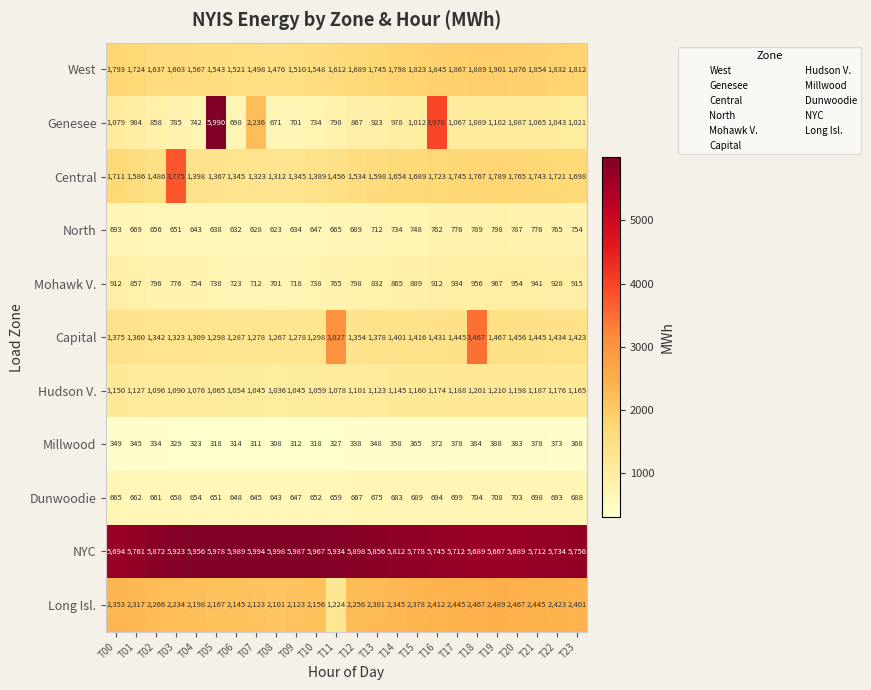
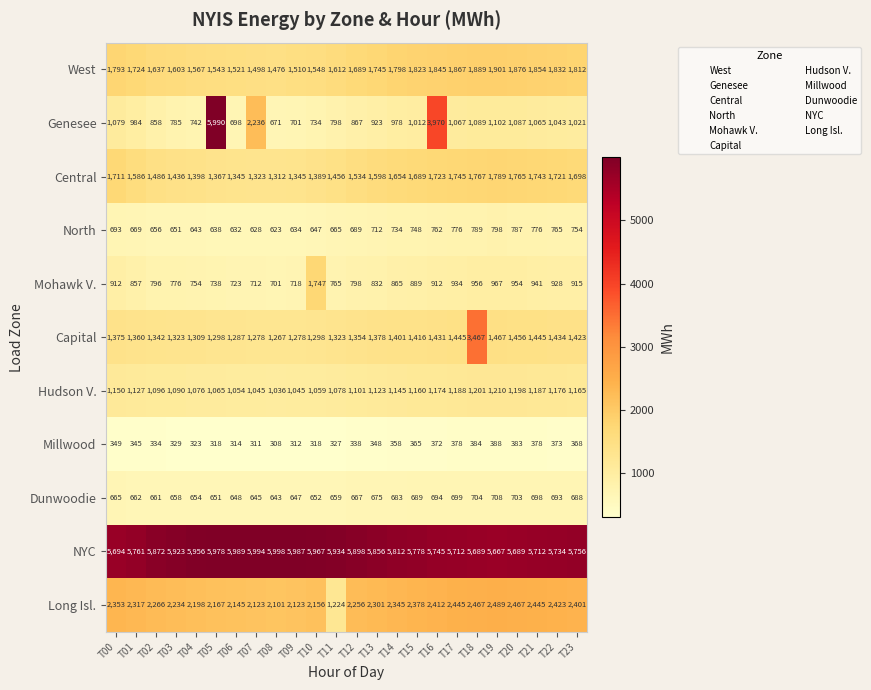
Central, T03: 3,775 -> 1,436
Mohawk V., T10: 738 -> 1,747
Capital, T11: 3,027 -> 1,323
